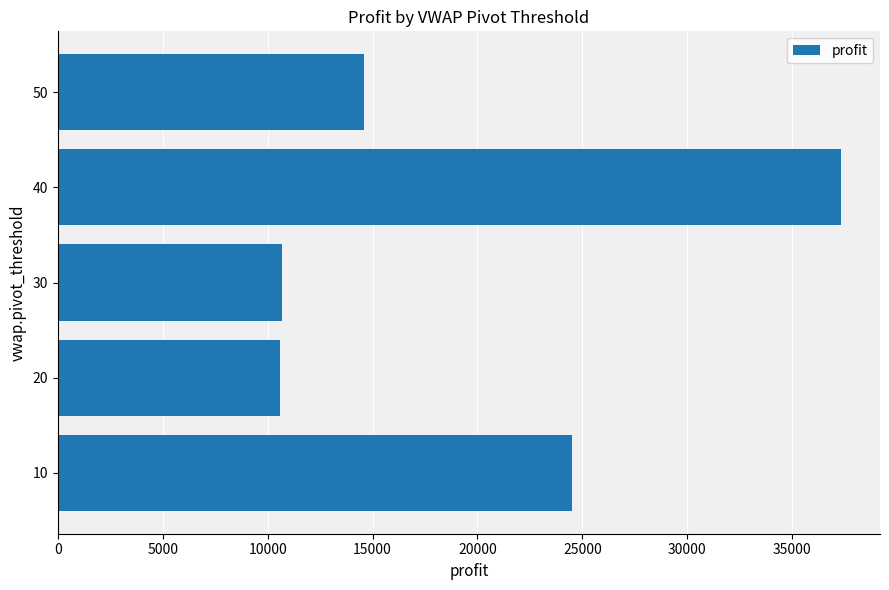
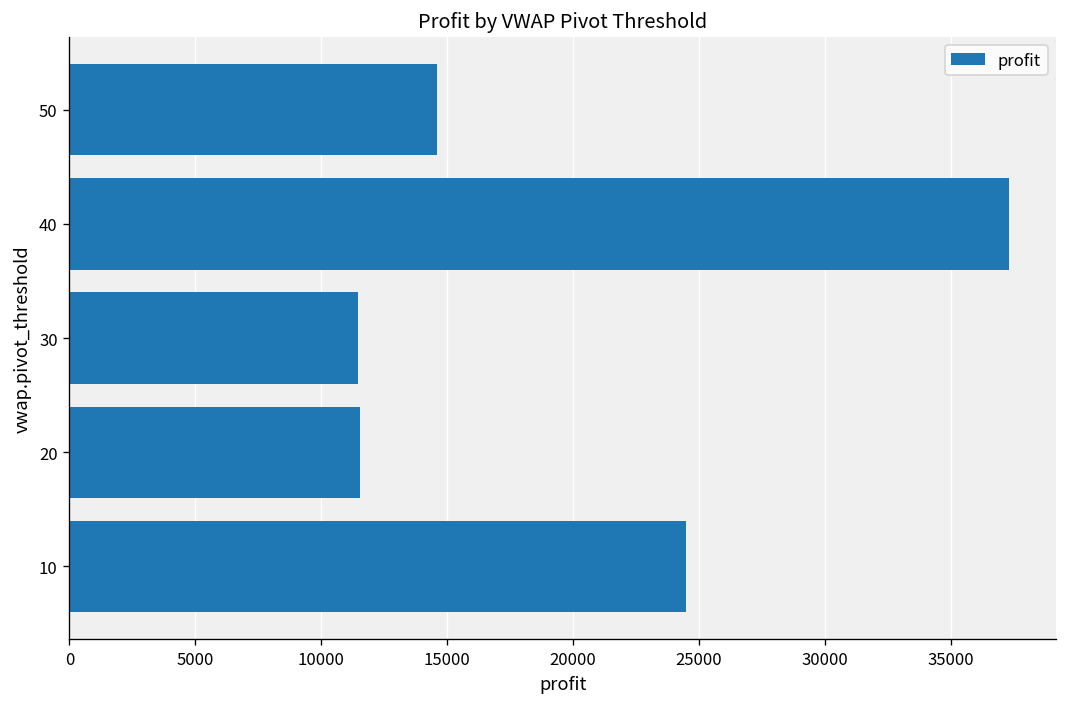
30: 10700 -> 11500
20: 10600 -> 11500
